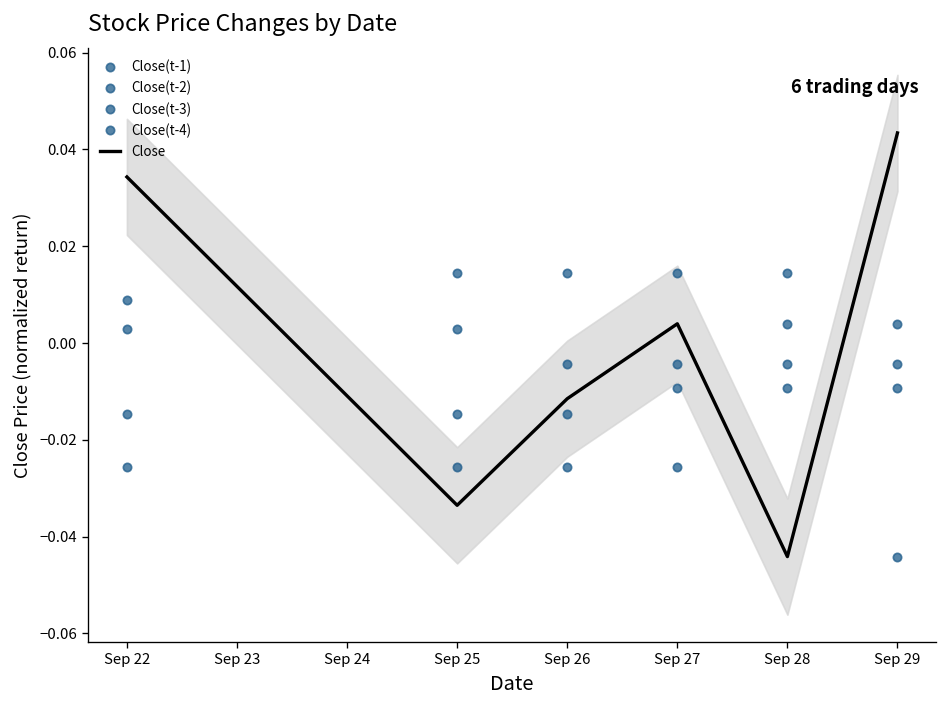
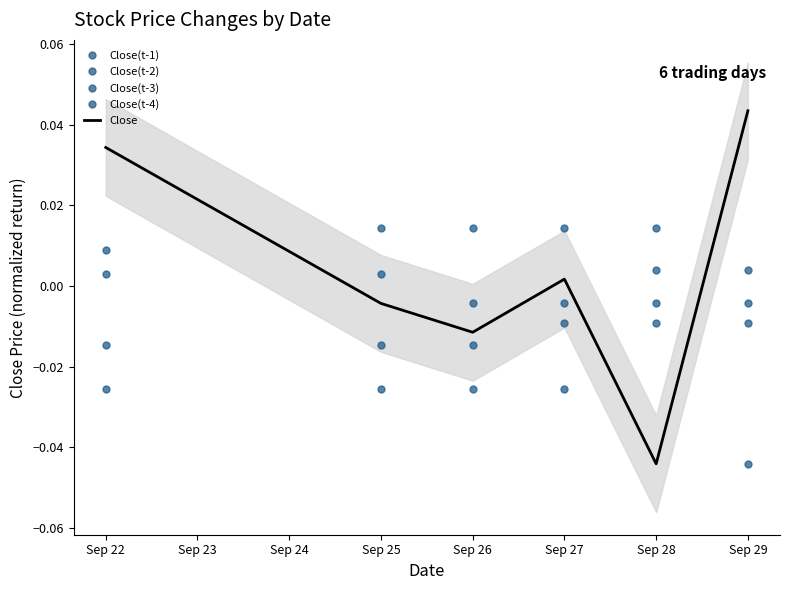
Close, Sep 25: -0.034 -> -0.004
Close, Sep 27: 0.004 -> 0.002
